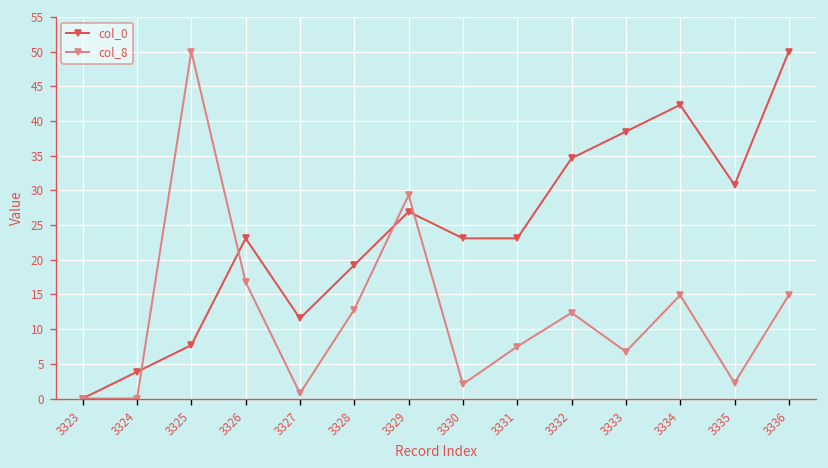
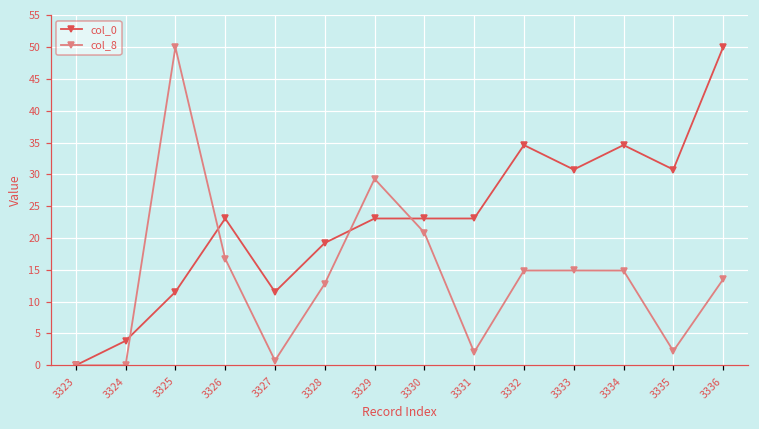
col_0, 3325: 8 -> 12
col_0, 3329: 27 -> 23
col_8, 3330: 2 -> 21
col_8, 3331: 7 -> 2
col_8, 3332: 12 -> 15
col_0, 3333: 38 -> 31
col_8, 3333: 7 -> 15
col_0, 3334: 42 -> 35
col_8, 3336: 15 -> 14
